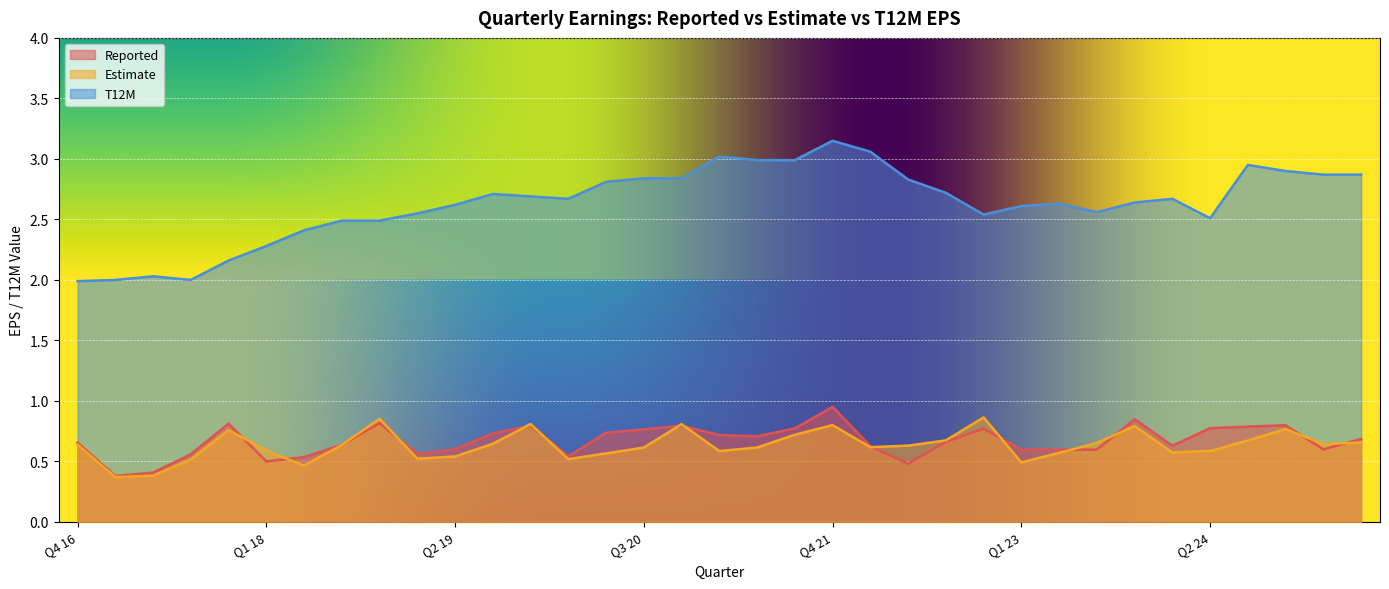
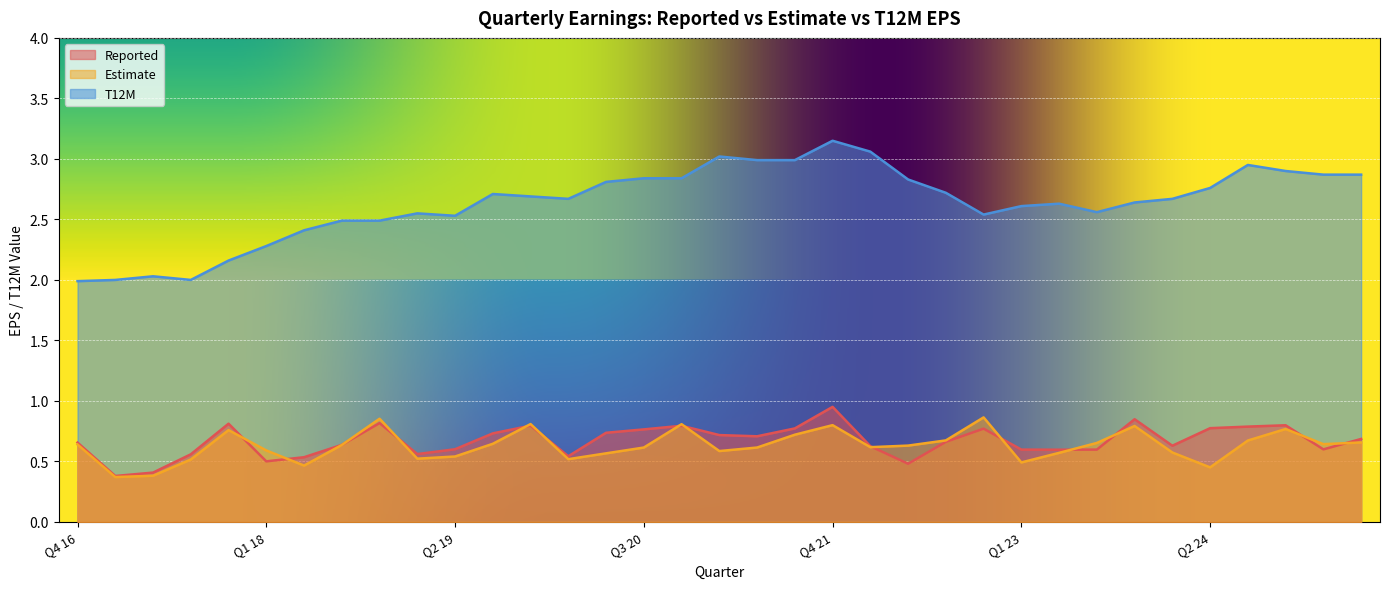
T12M, Q2 19: 2.62 -> 2.53
T12M, Q2 24: 2.51 -> 2.76
Estimate, Q2 24: 0.59 -> 0.45
